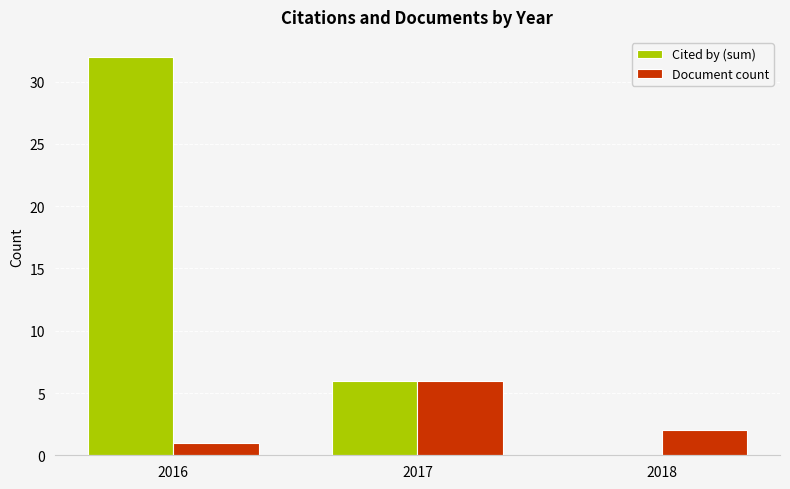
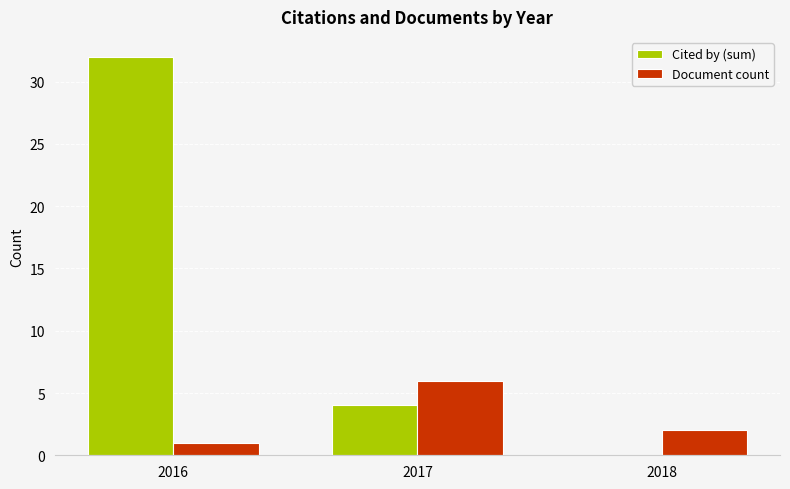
Cited by (sum), 2017: 6 -> 4
